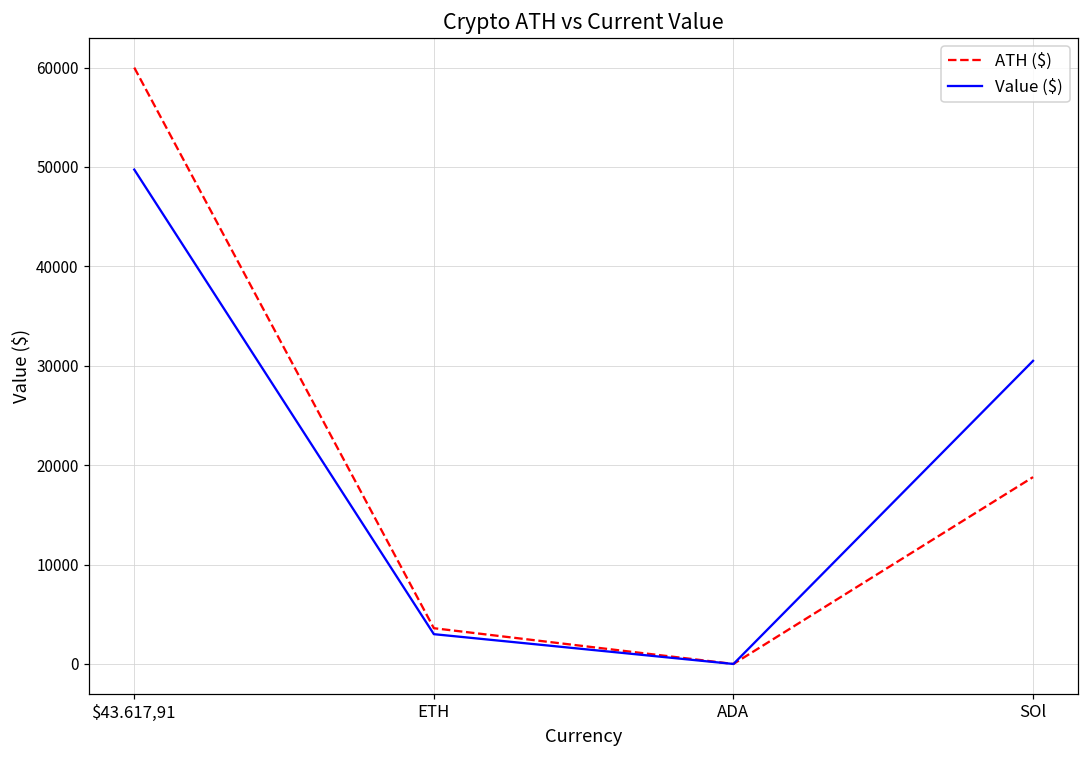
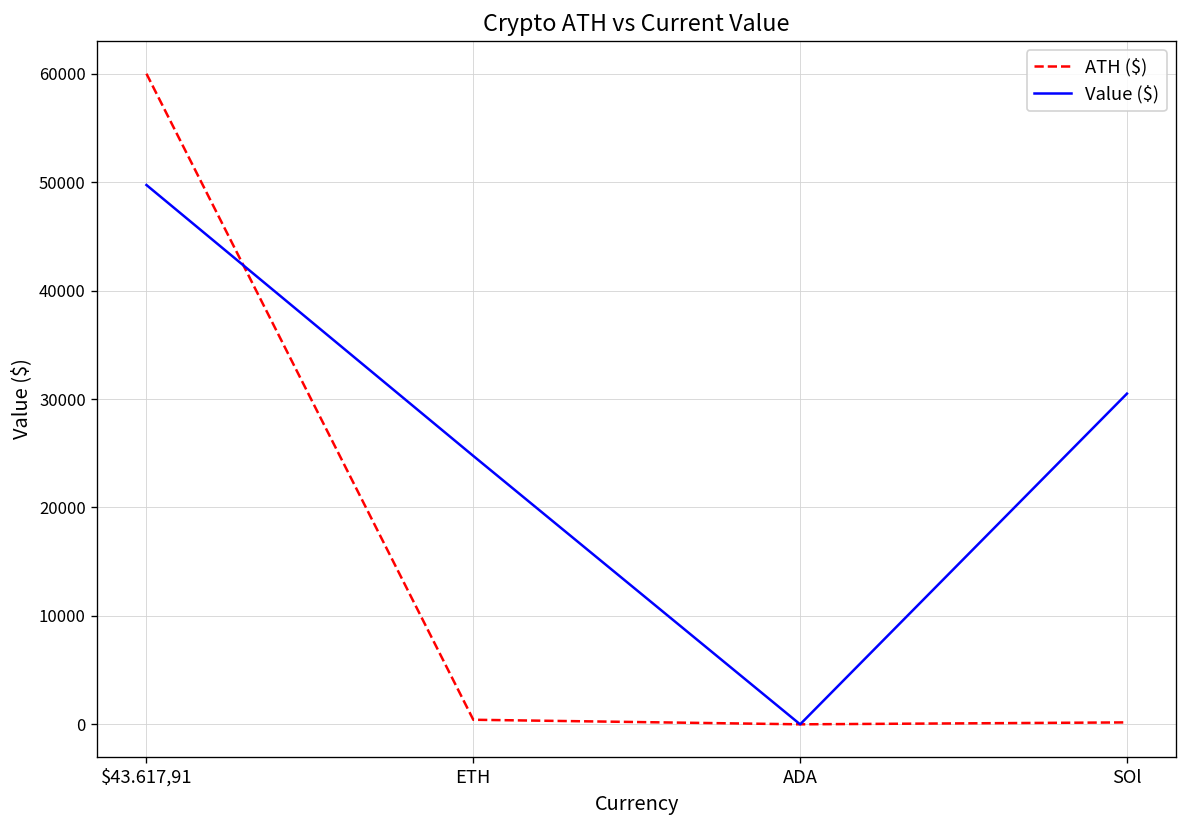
ATH ($), ETH: 4000 -> 0
Value ($), ETH: 3000 -> 25000
ATH ($), SOl: 19000 -> 0
